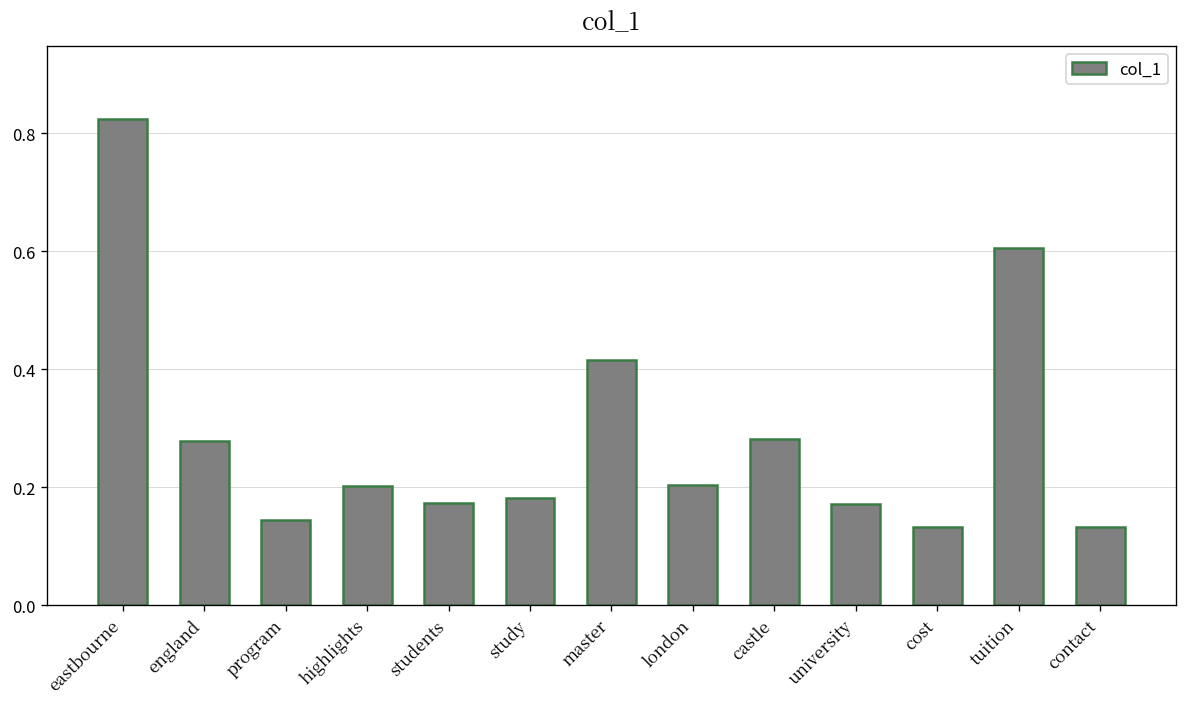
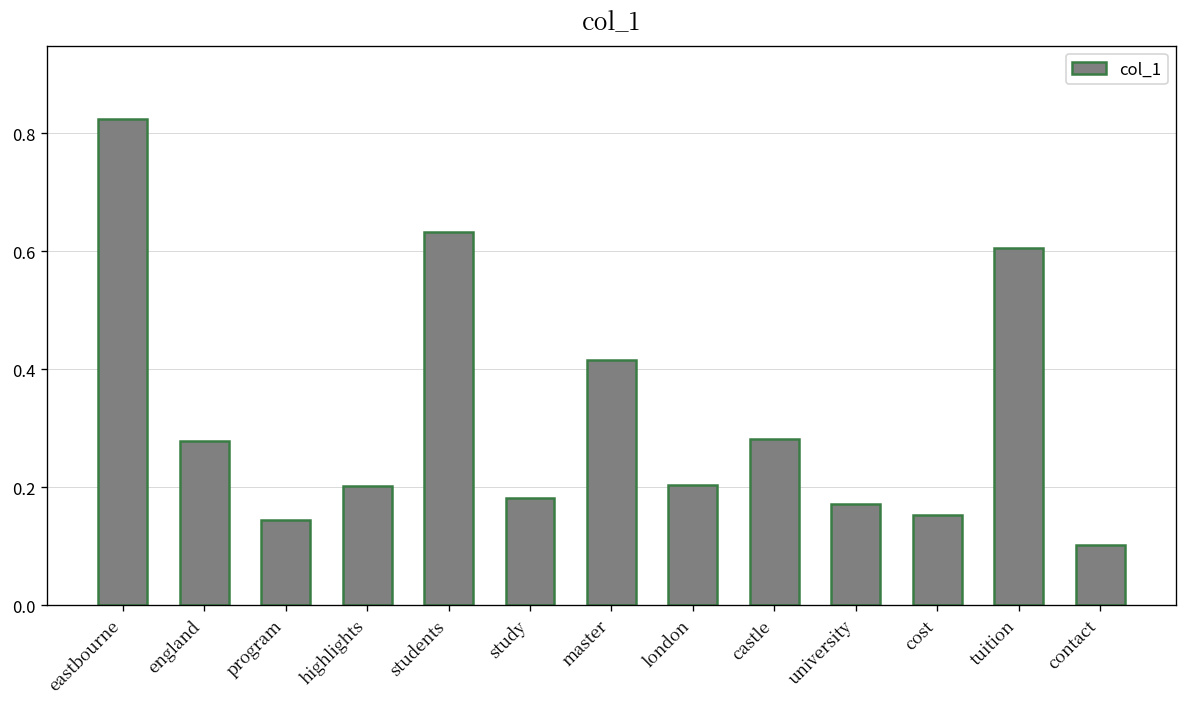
students: 0.17 -> 0.63
cost: 0.13 -> 0.15
contact: 0.13 -> 0.10
